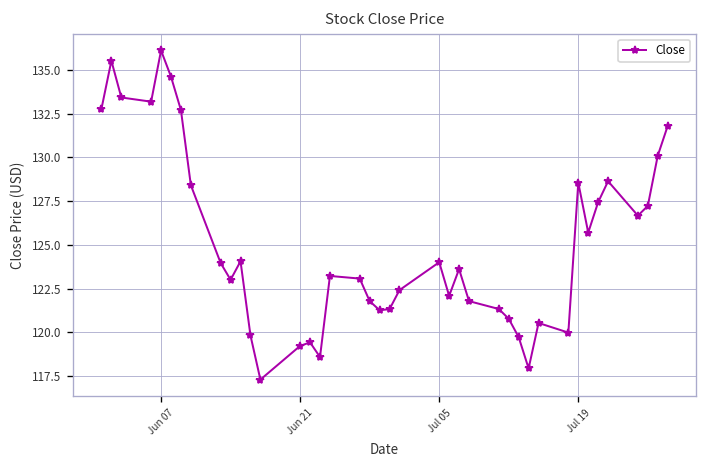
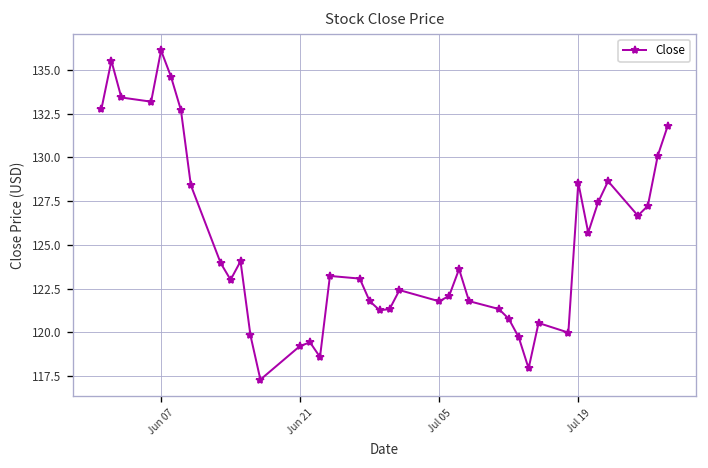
Jul 05: 124.0 -> 121.8
